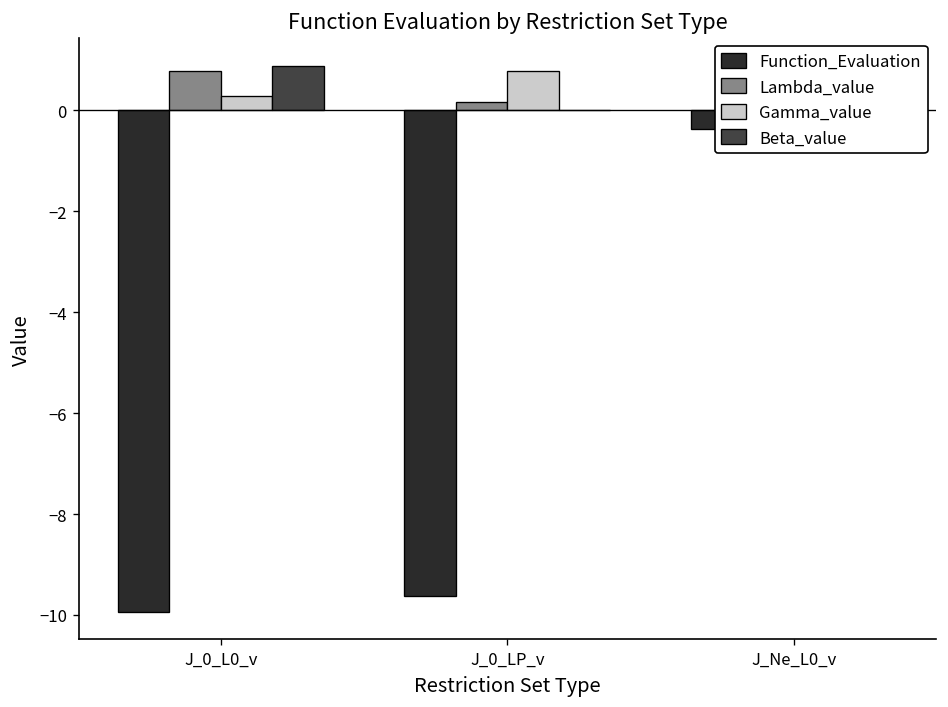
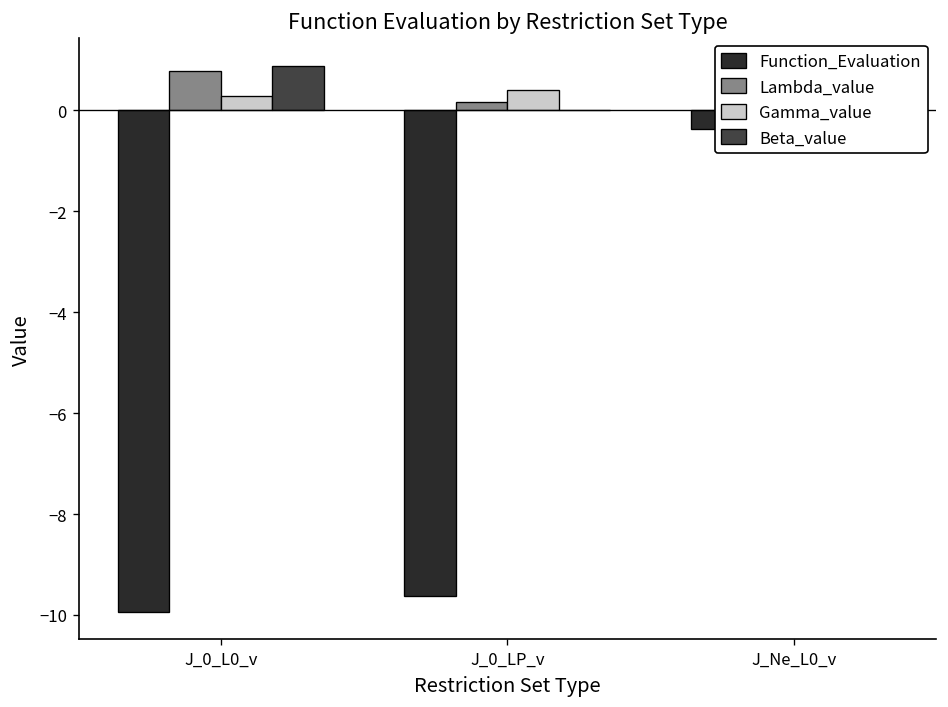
Gamma_value, J_0_LP_v: 0.8 -> 0.4
